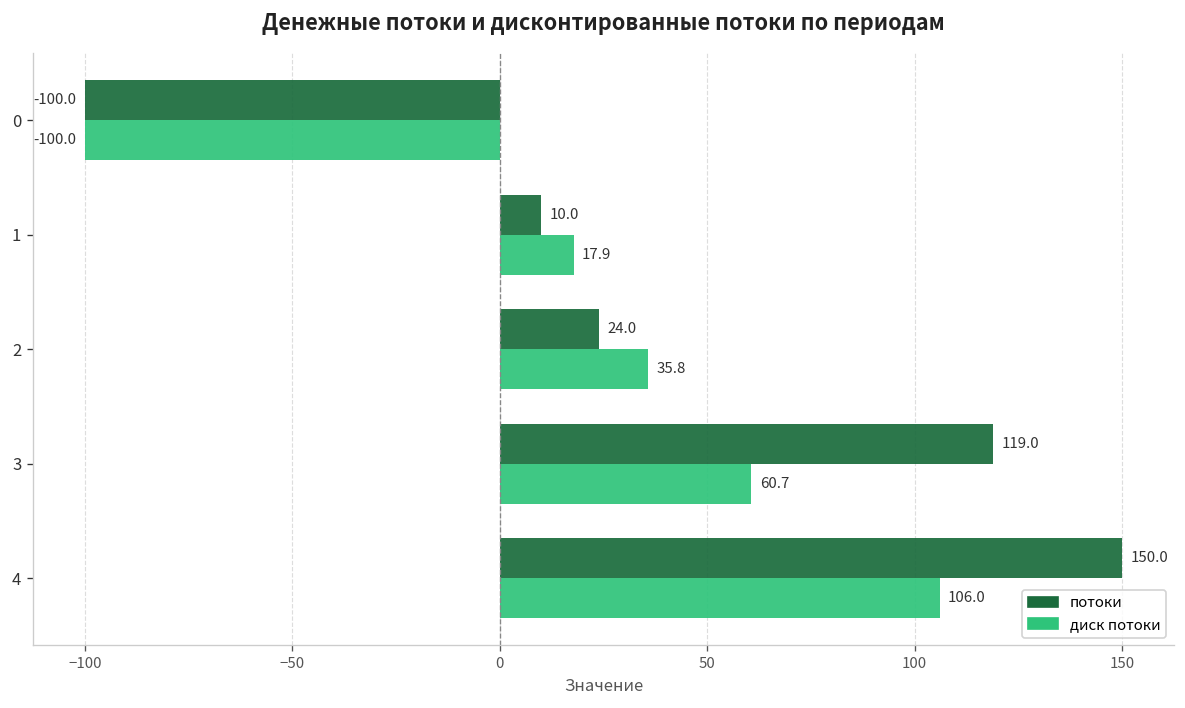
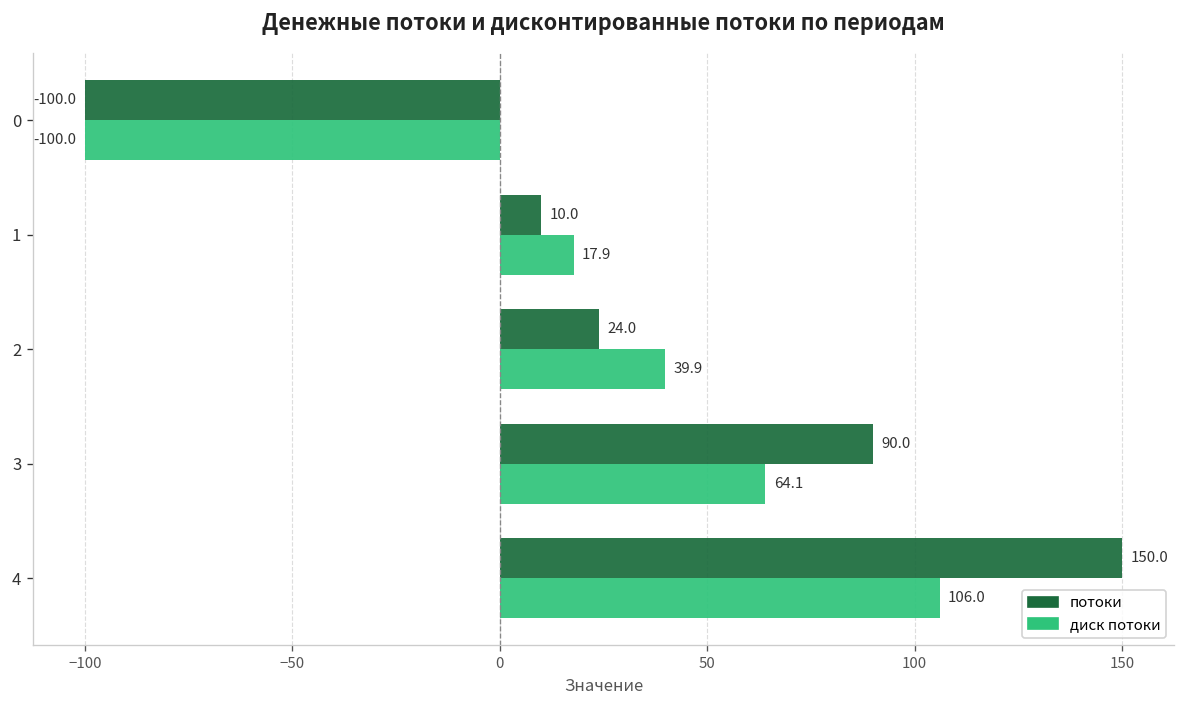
диск потоки, 2: 35.8 -> 39.9
потоки, 3: 119.0 -> 90.0
диск потоки, 3: 60.7 -> 64.1
